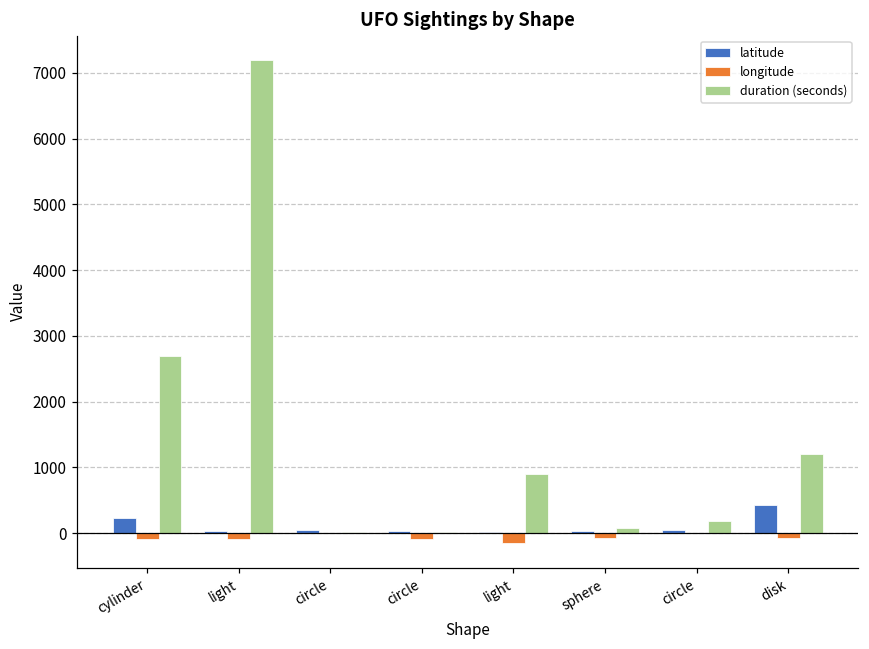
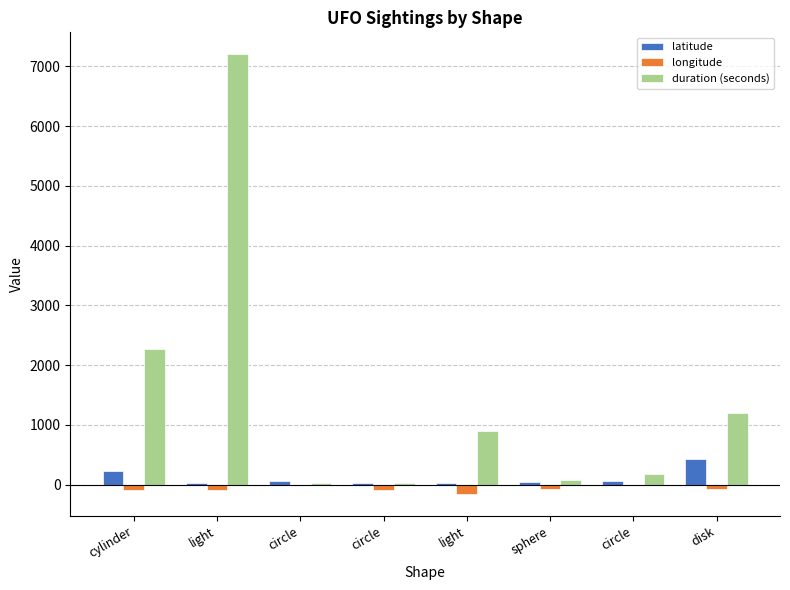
duration (seconds), cylinder: 2700 -> 2300
